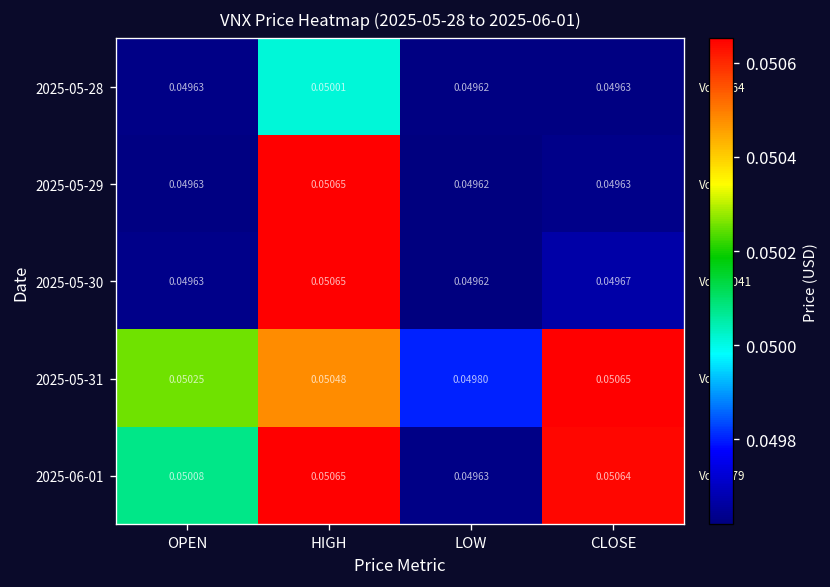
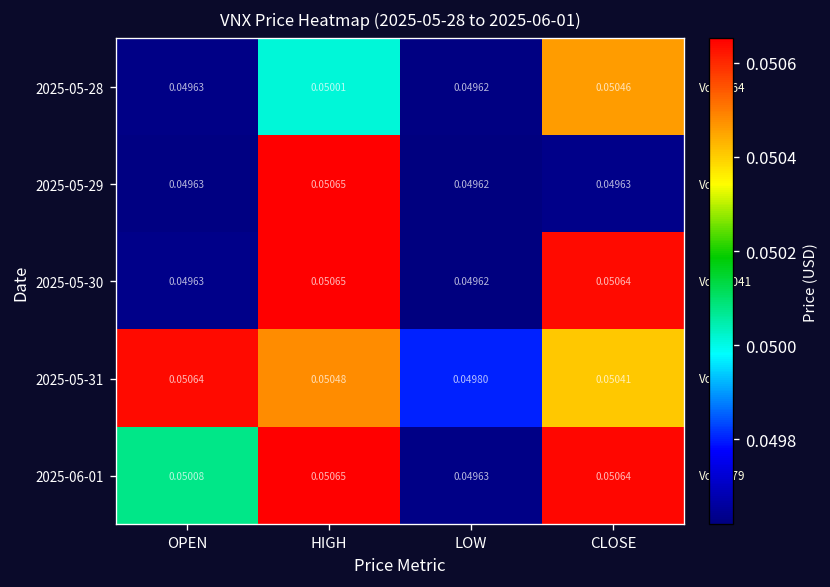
2025-05-28, CLOSE: 0.04963 -> 0.05046
2025-05-30, CLOSE: 0.04967 -> 0.05064
2025-05-31, OPEN: 0.05025 -> 0.05064
2025-05-31, CLOSE: 0.05065 -> 0.05041
